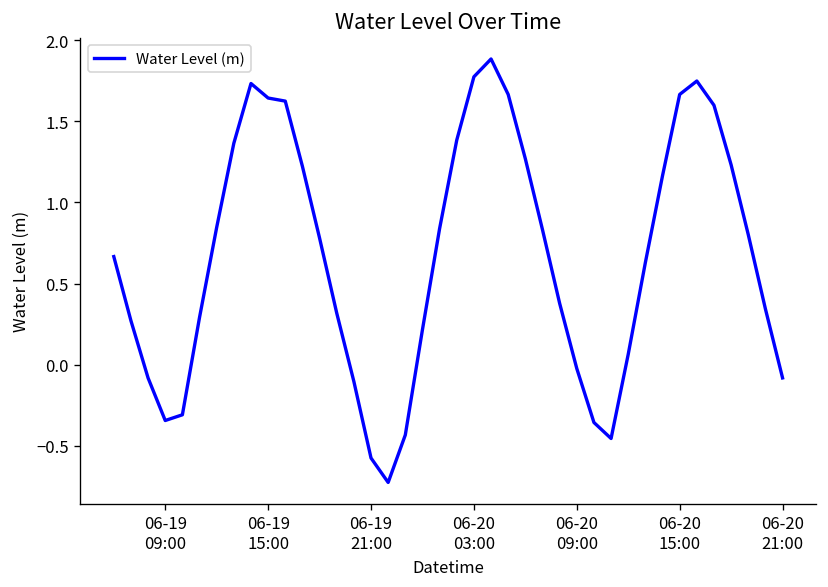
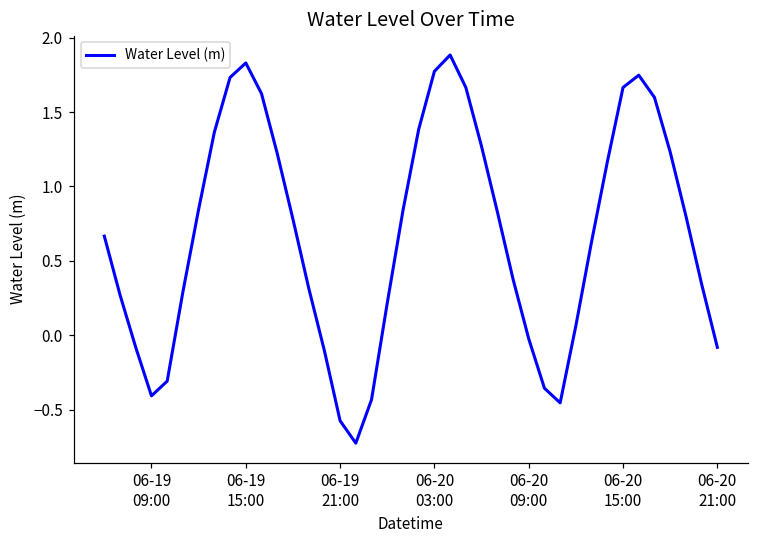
06-19 09:00: -0.34 -> -0.41
06-19 15:00: 1.64 -> 1.83
